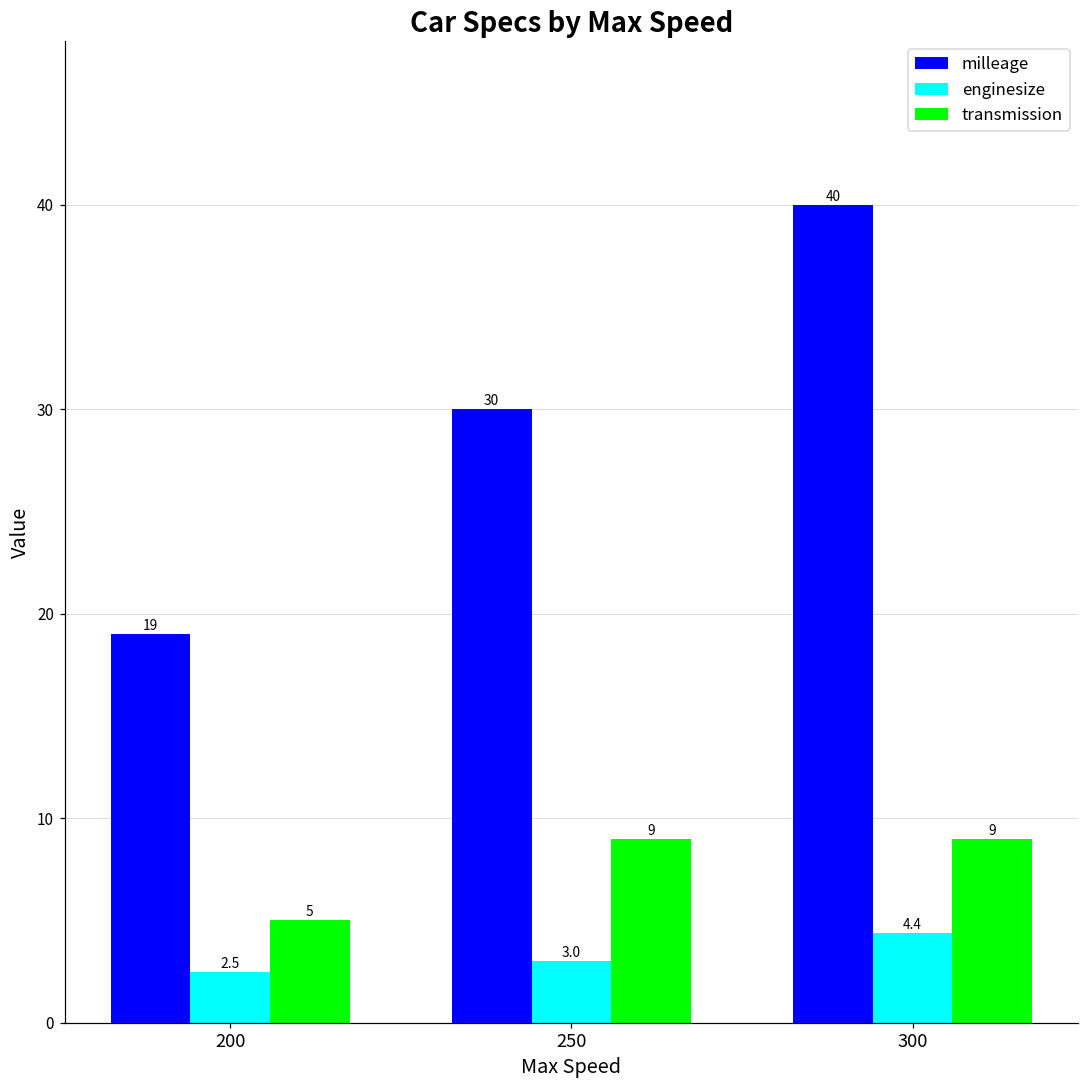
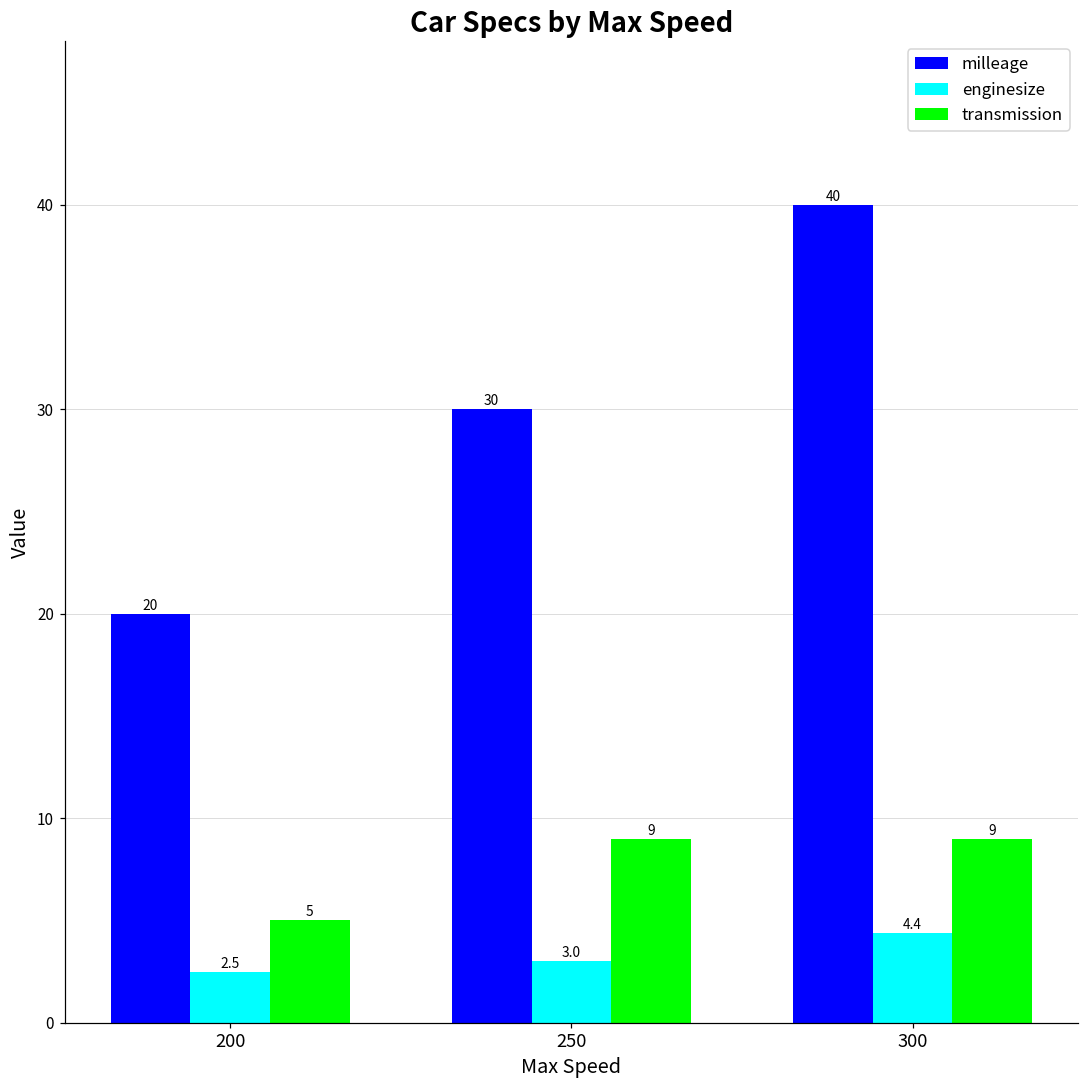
milleage, 200: 19 -> 20
